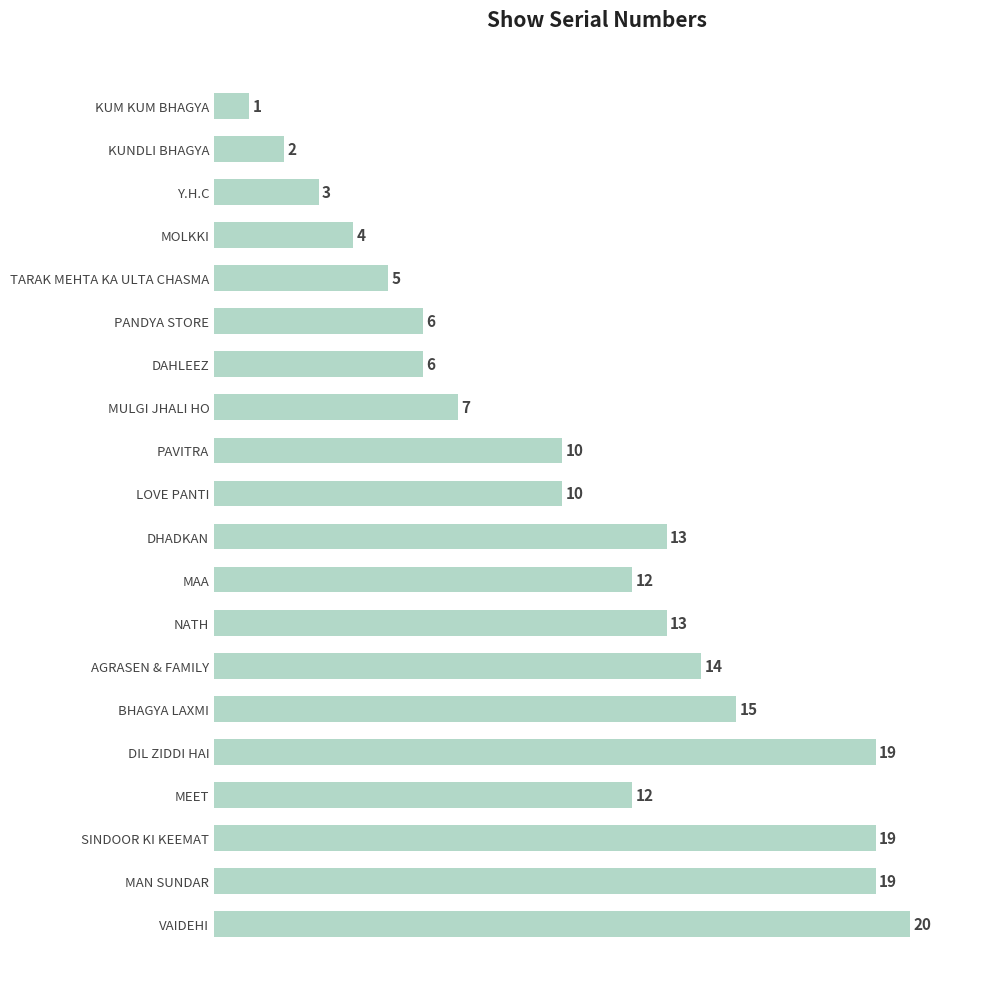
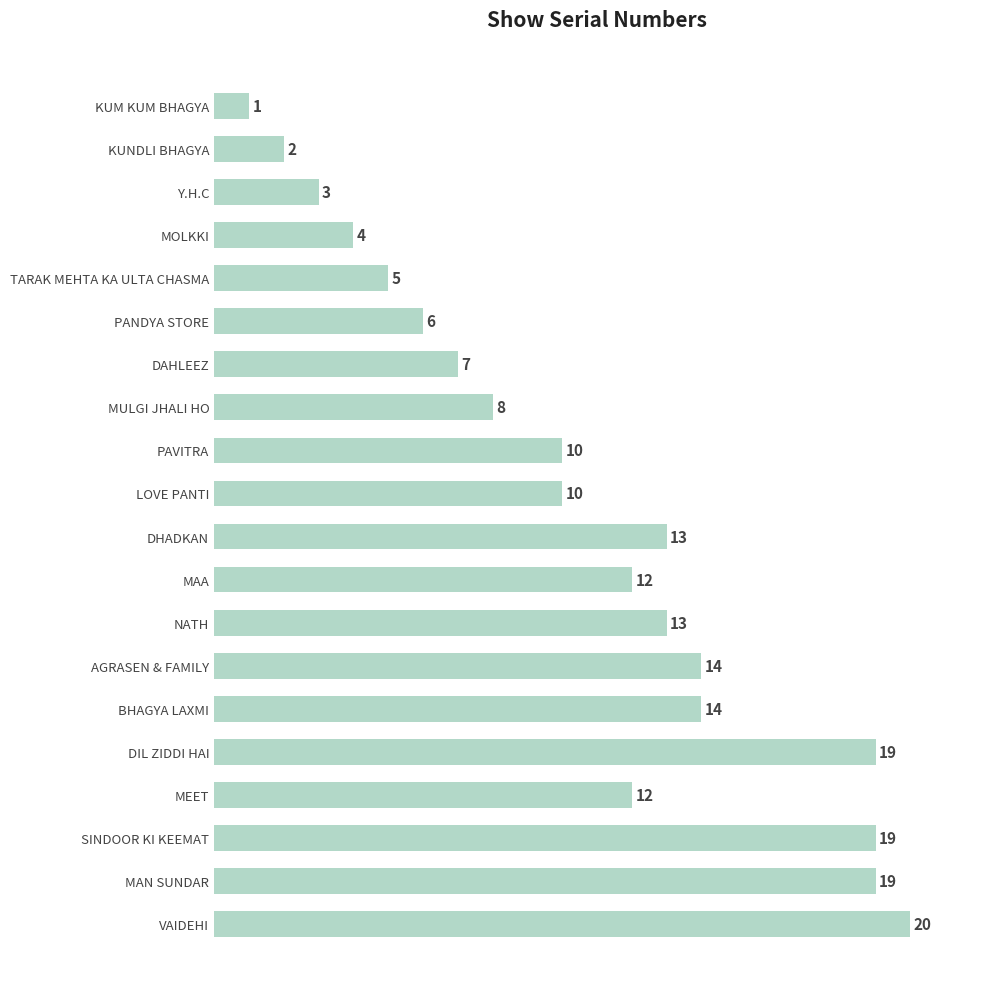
DAHLEEZ: 6 -> 7
MULGI JHALI HO: 7 -> 8
BHAGYA LAXMI: 15 -> 14
